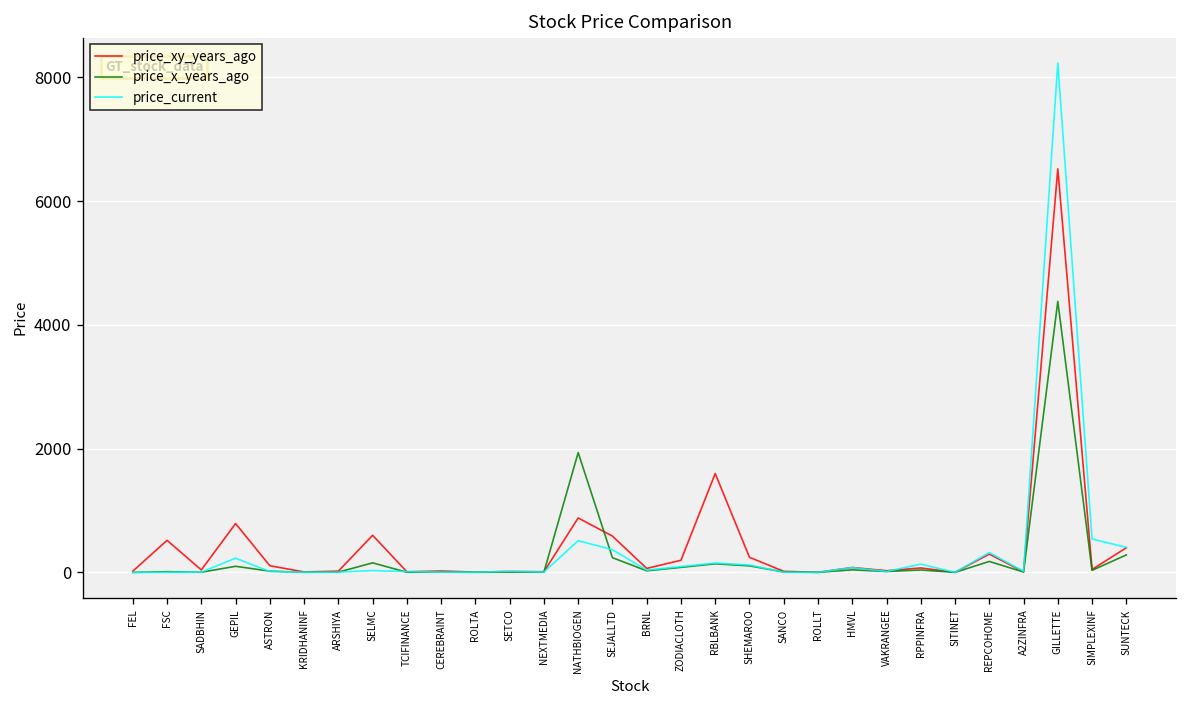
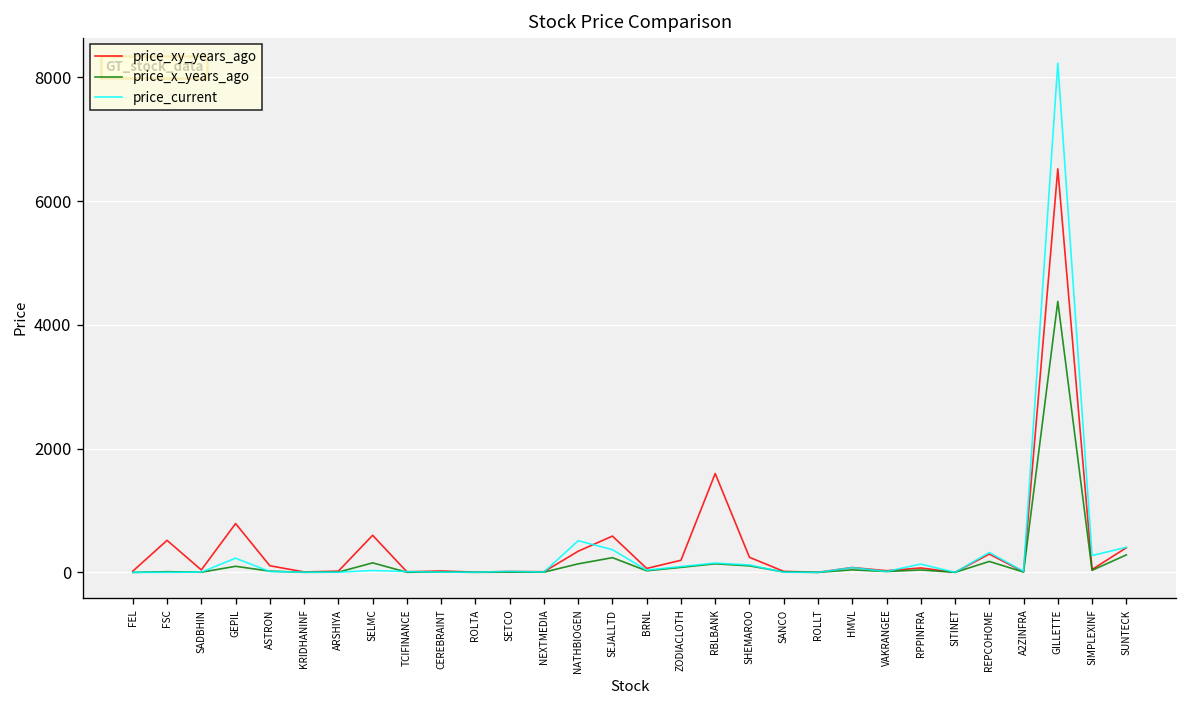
price_xy_years_ago, NATHBIOGEN: 900 -> 300
price_x_years_ago, NATHBIOGEN: 1900 -> 100
price_current, SIMPLEXINF: 500 -> 300
